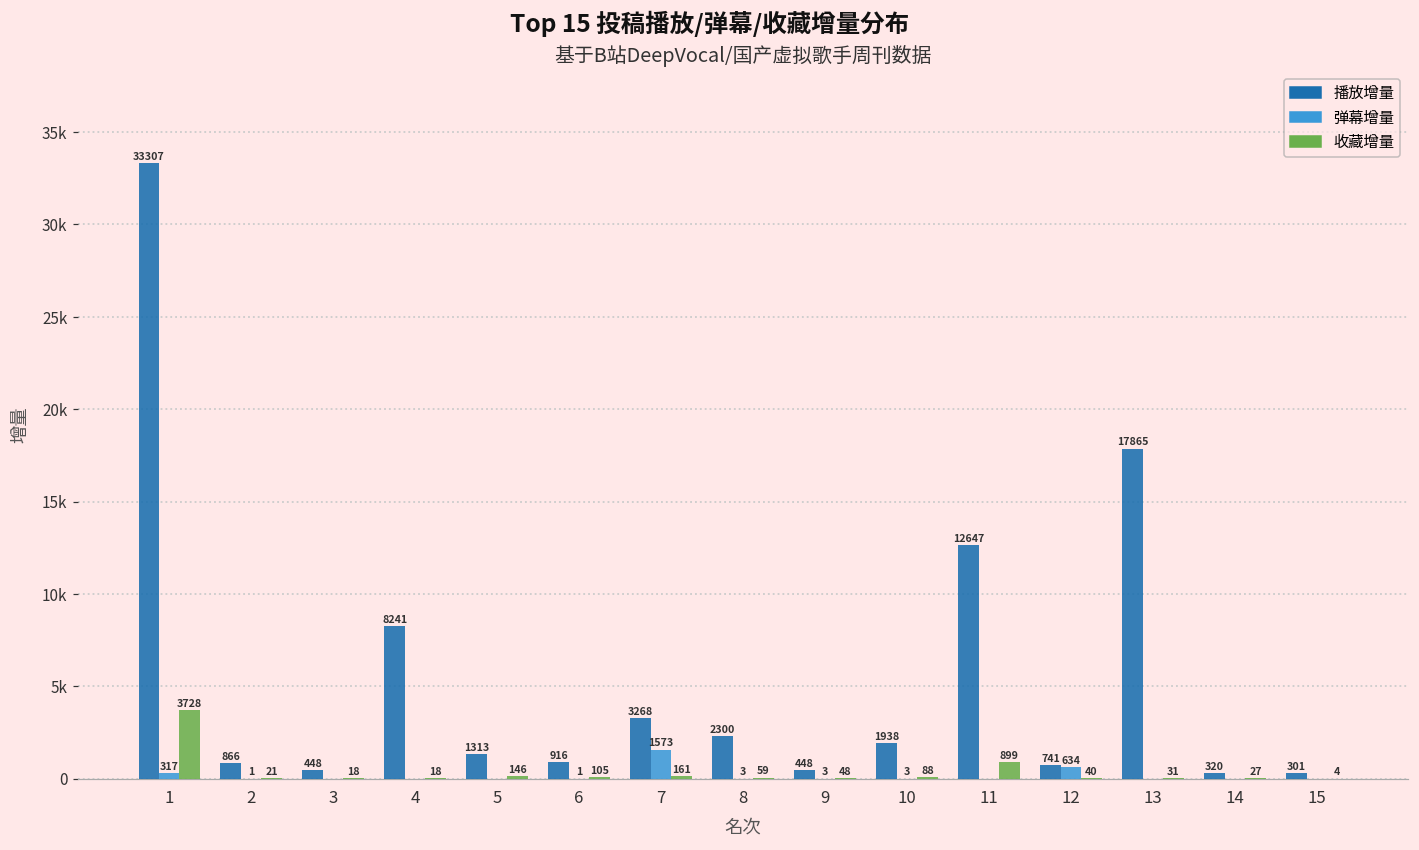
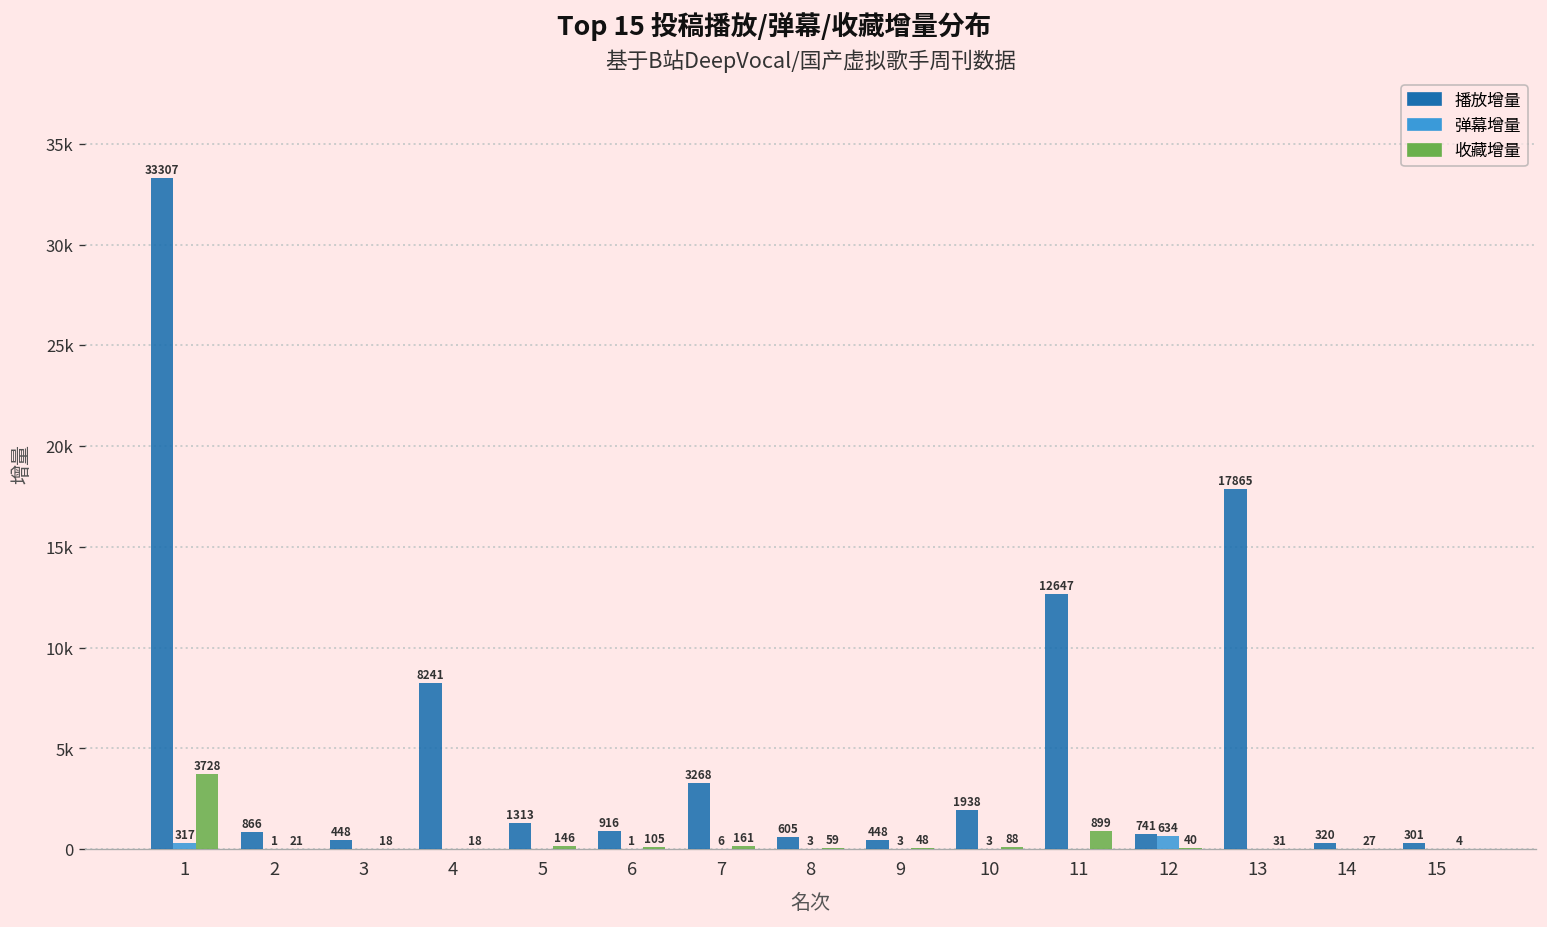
弹幕增量, 7: 1573 -> 6
播放增量, 8: 2300 -> 605
